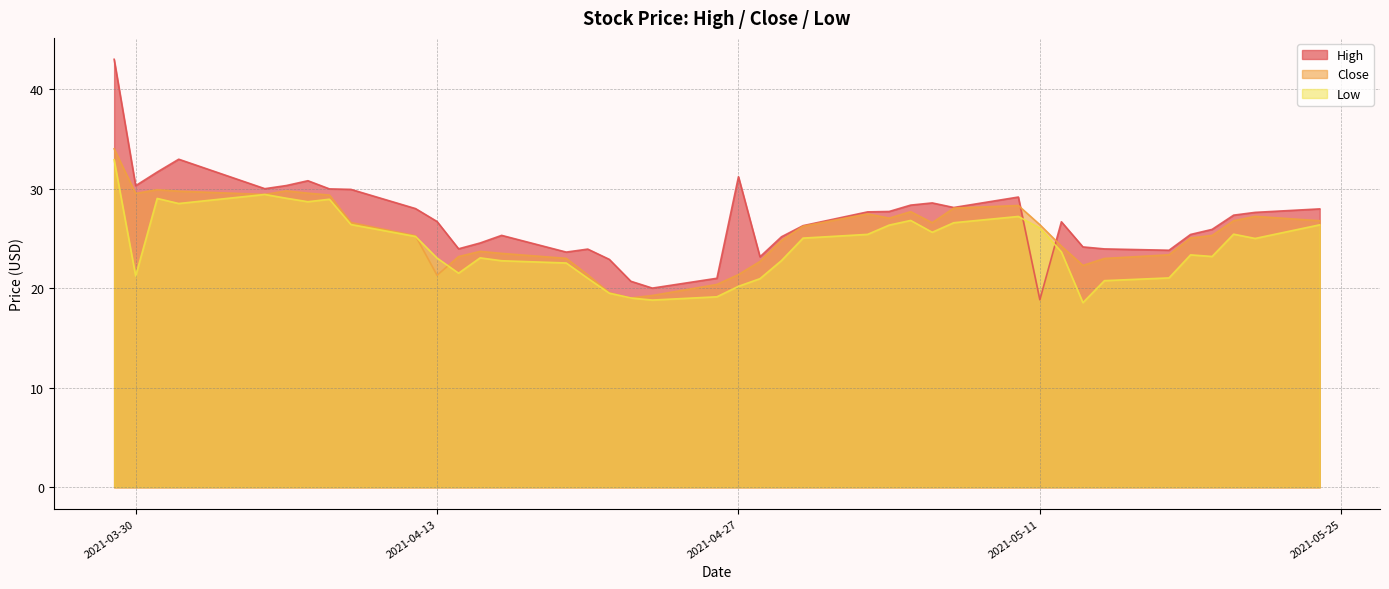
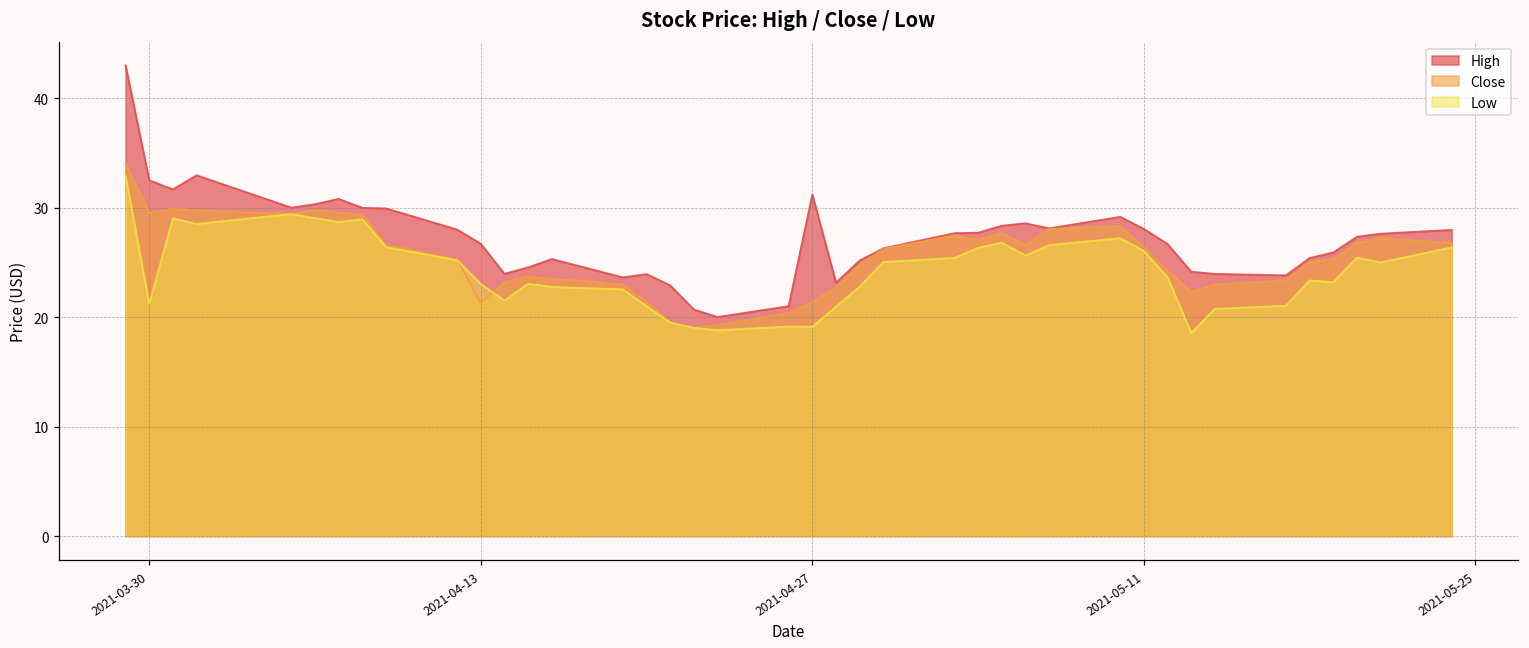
High, 2021-03-30: 30 -> 33
Low, 2021-04-27: 20 -> 19
High, 2021-05-11: 19 -> 28
